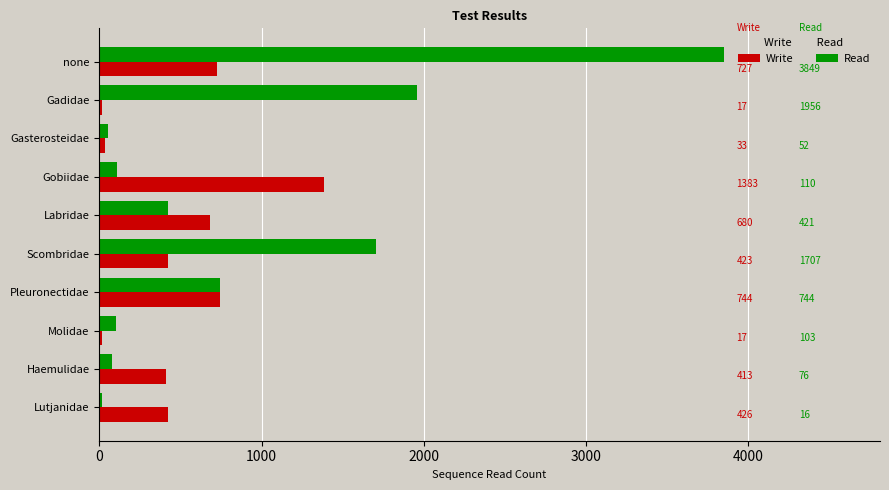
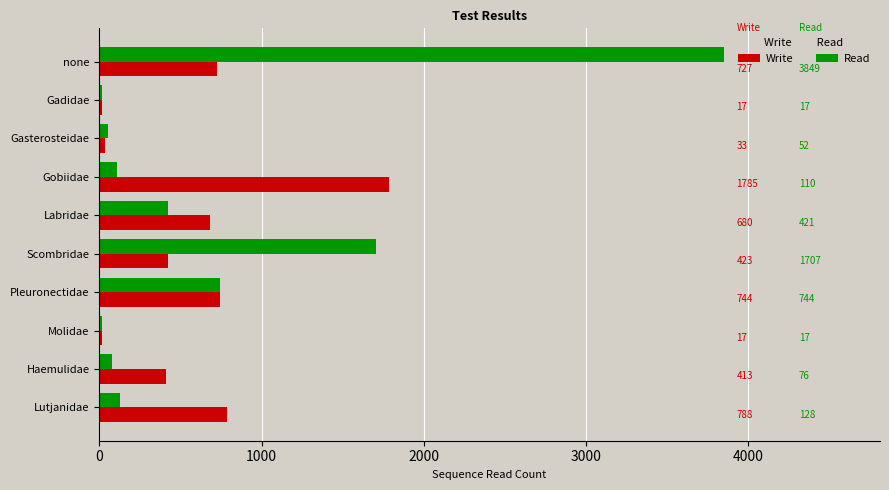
Read, Gadidae: 1956 -> 17
Write, Gobiidae: 1383 -> 1785
Read, Molidae: 103 -> 17
Read, Lutjanidae: 16 -> 128
Write, Lutjanidae: 426 -> 788
